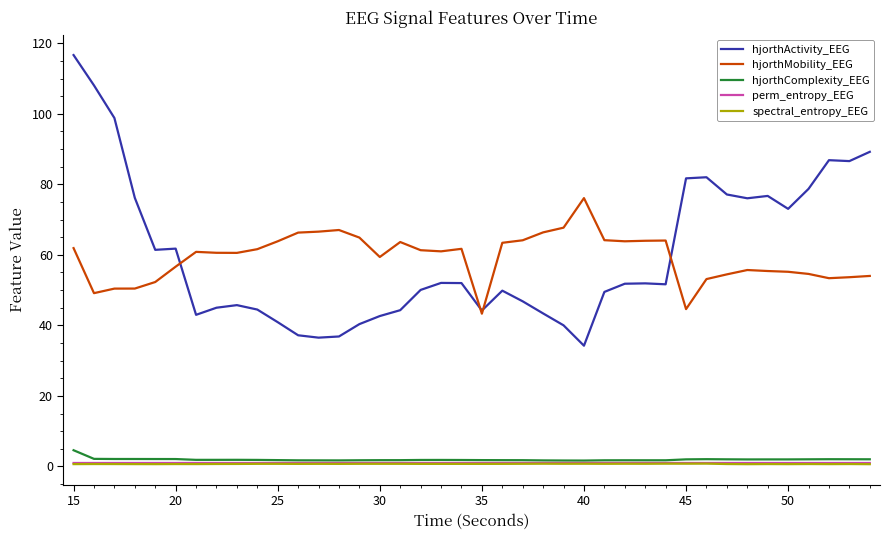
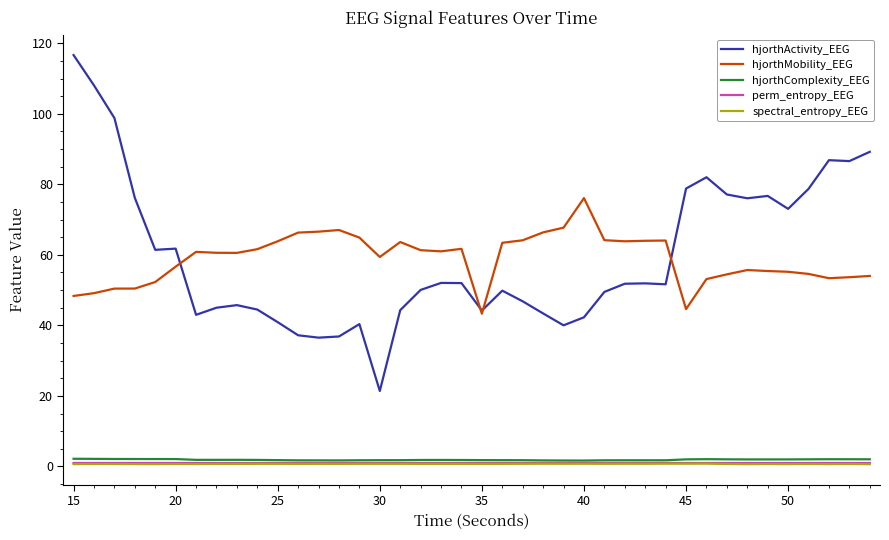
hjorthMobility_EEG, 15: 62 -> 48
hjorthComplexity_EEG, 15: 5 -> 2
hjorthActivity_EEG, 30: 43 -> 21
hjorthActivity_EEG, 40: 34 -> 42
hjorthActivity_EEG, 45: 82 -> 79
